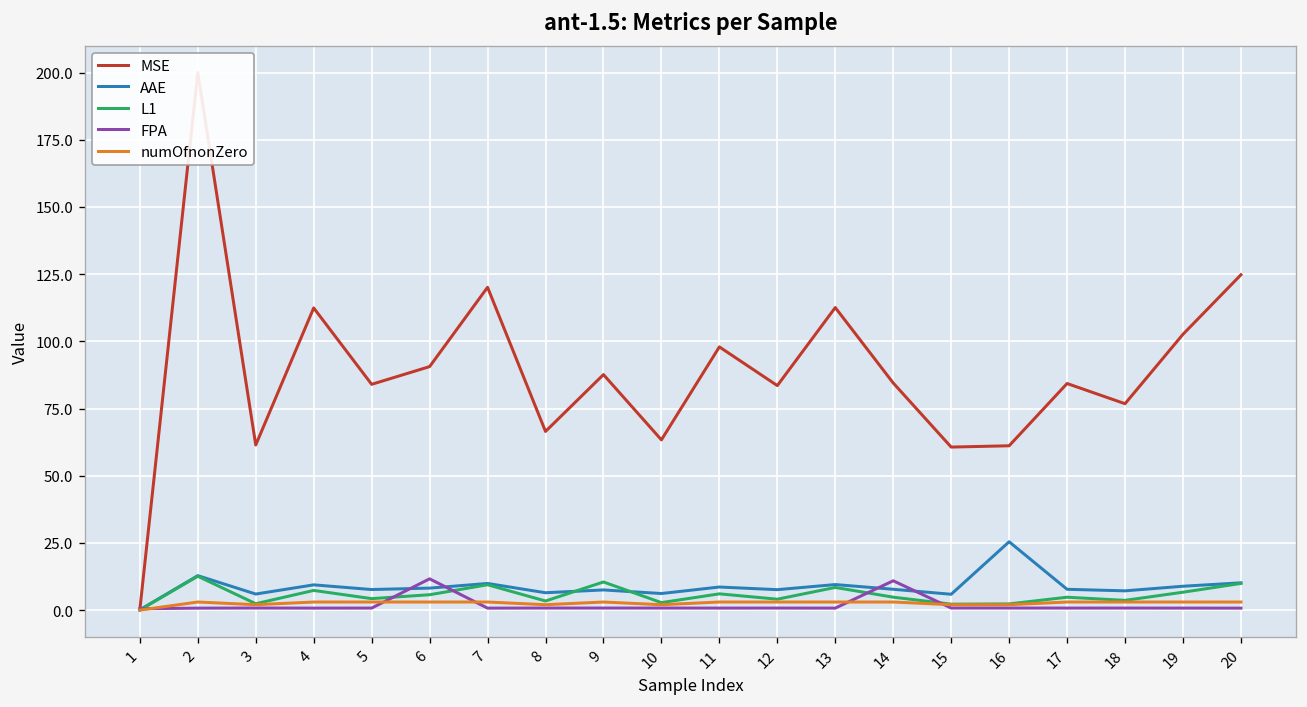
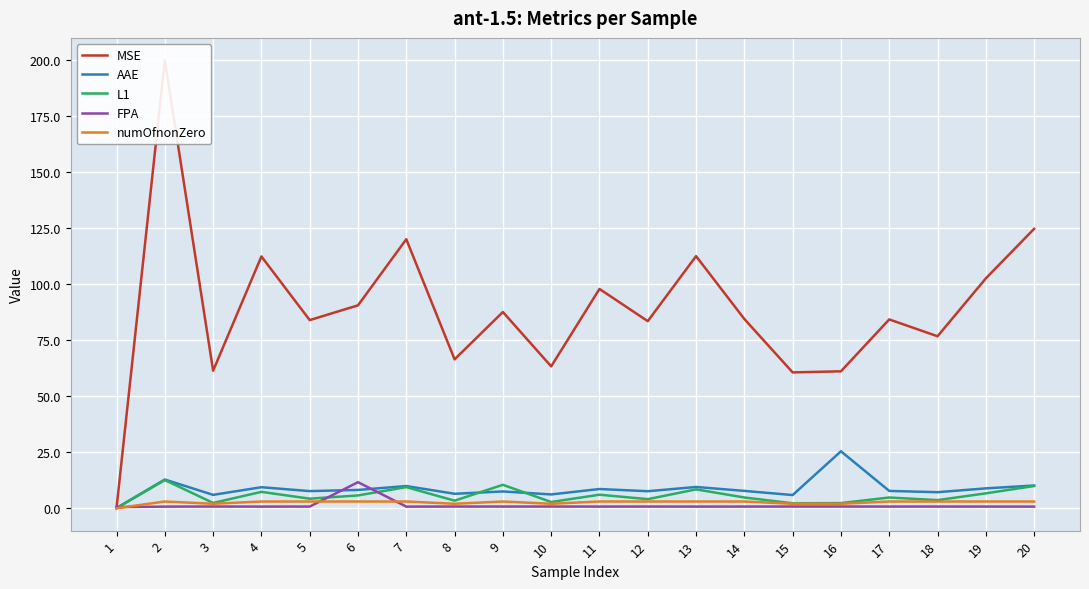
FPA, 14: 11 -> 1
